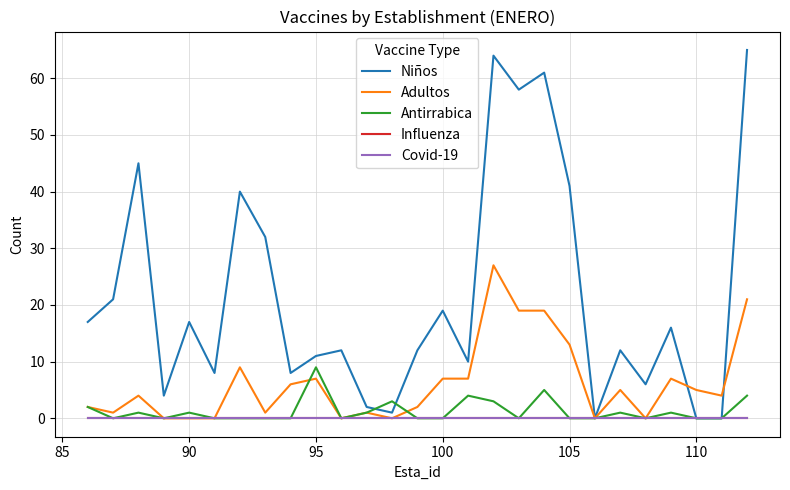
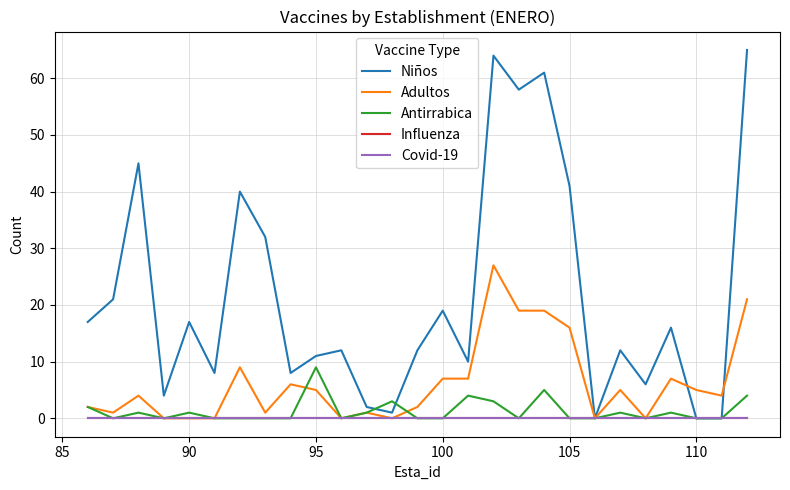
Adultos, 95: 7 -> 5
Adultos, 105: 13 -> 16
